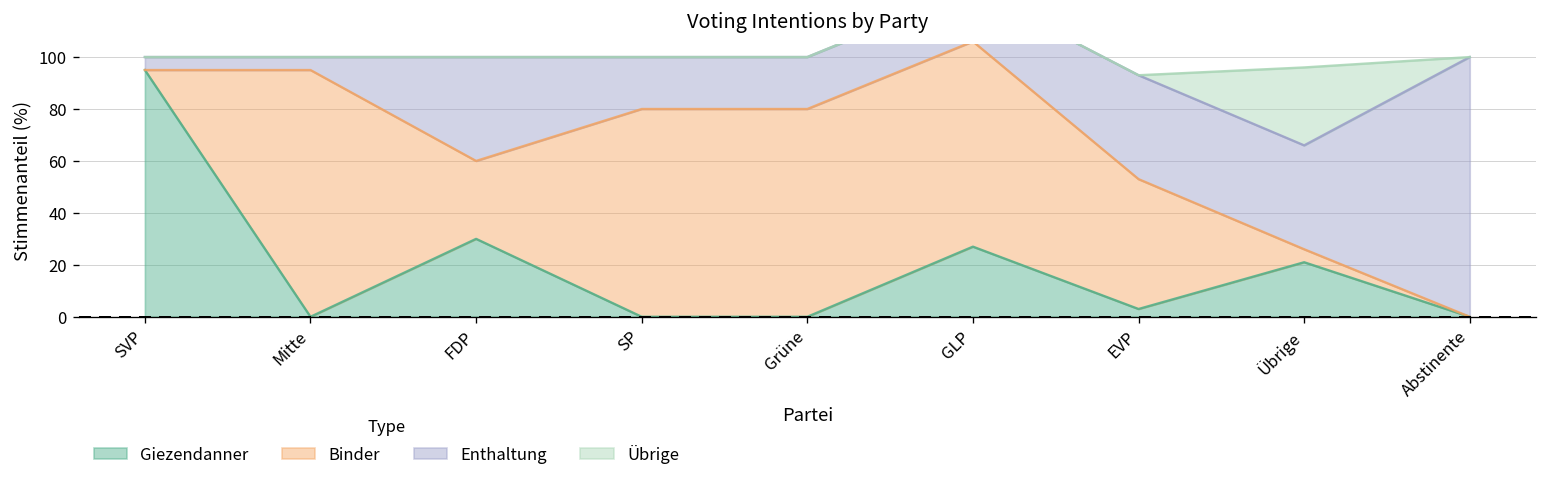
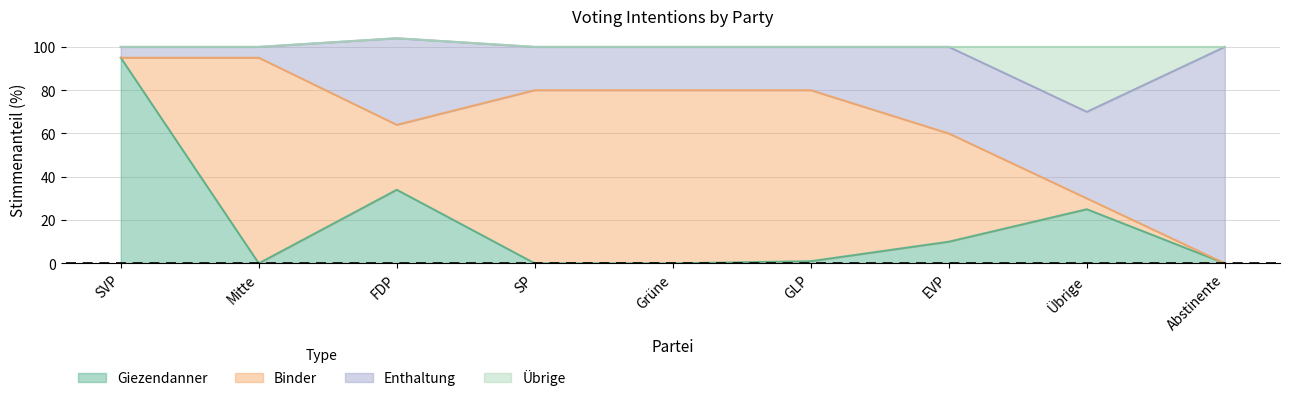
Giezendanner, FDP: 30 -> 34
Giezendanner, GLP: 27 -> 1
Giezendanner, EVP: 3 -> 10
Giezendanner, Übrige: 21 -> 25
